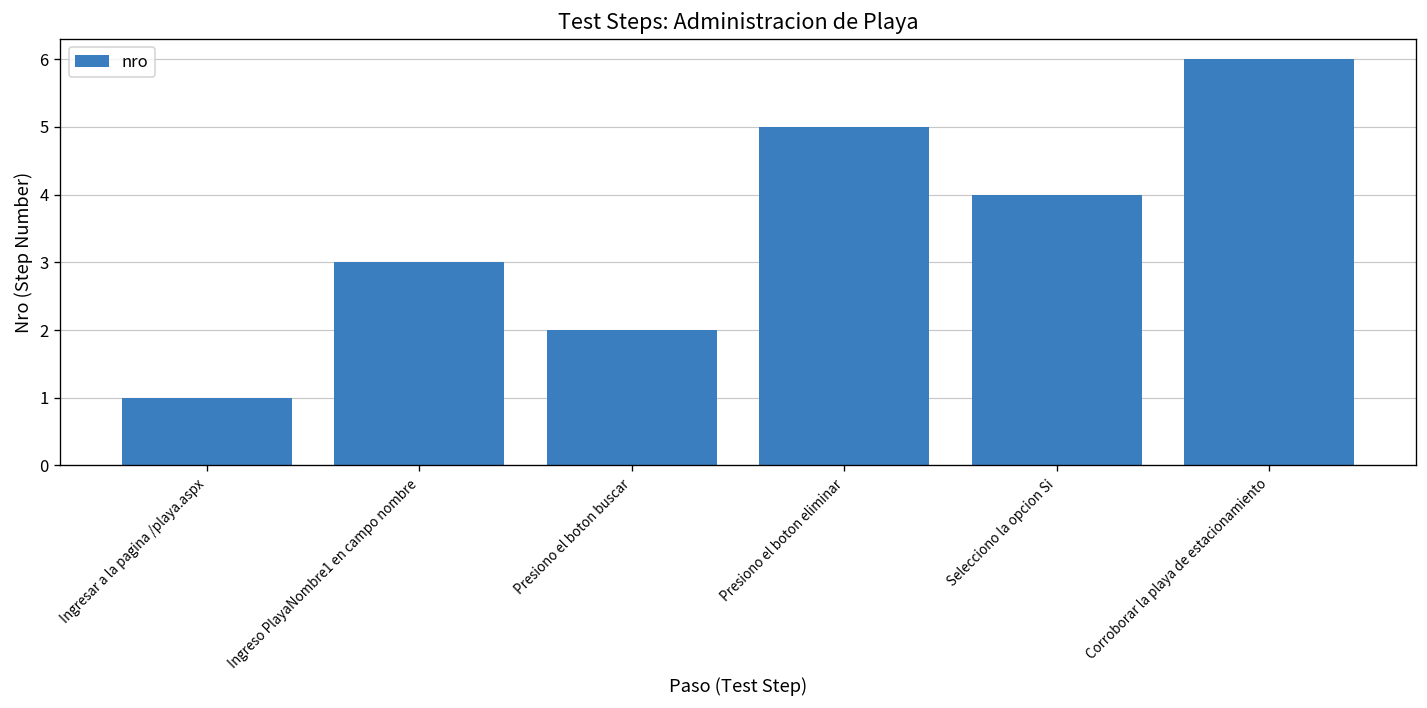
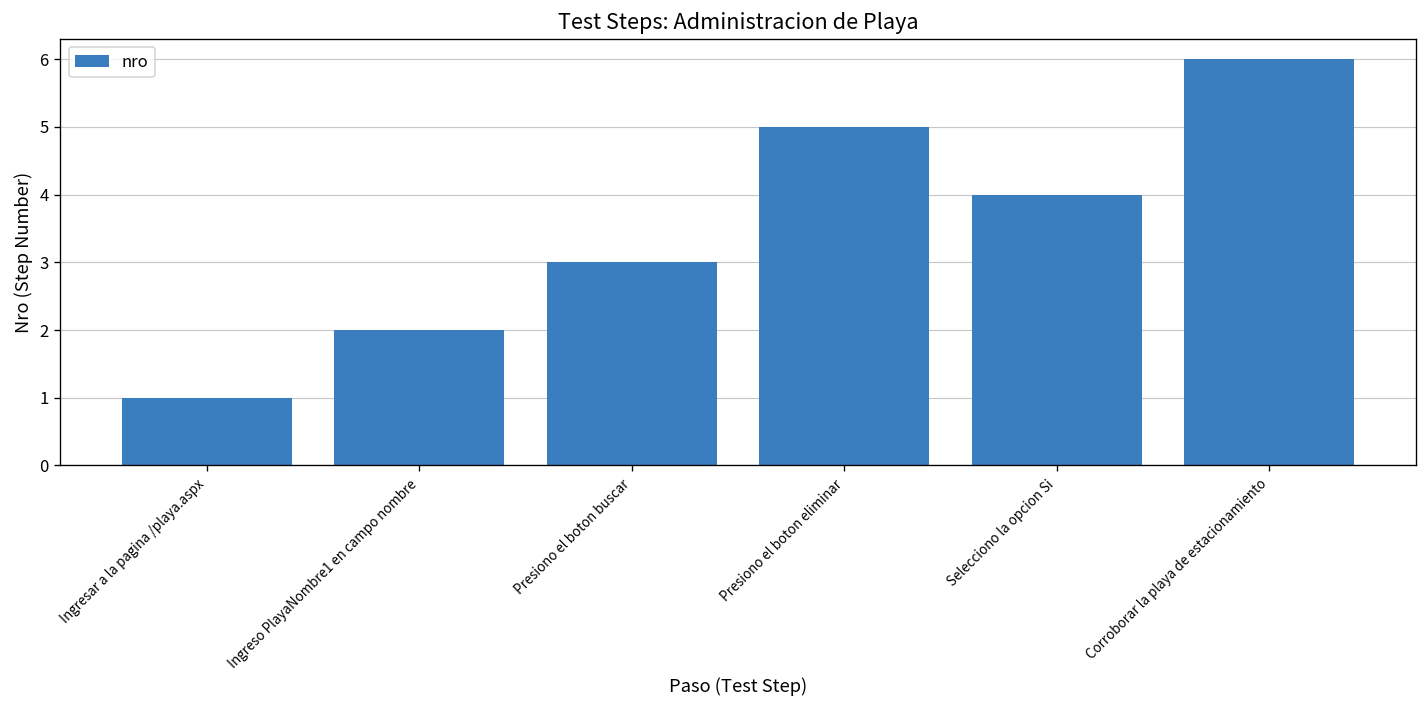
Ingreso PlayaNombre1 en campo nombre: 3 -> 2
Presiono el boton buscar: 2 -> 3
